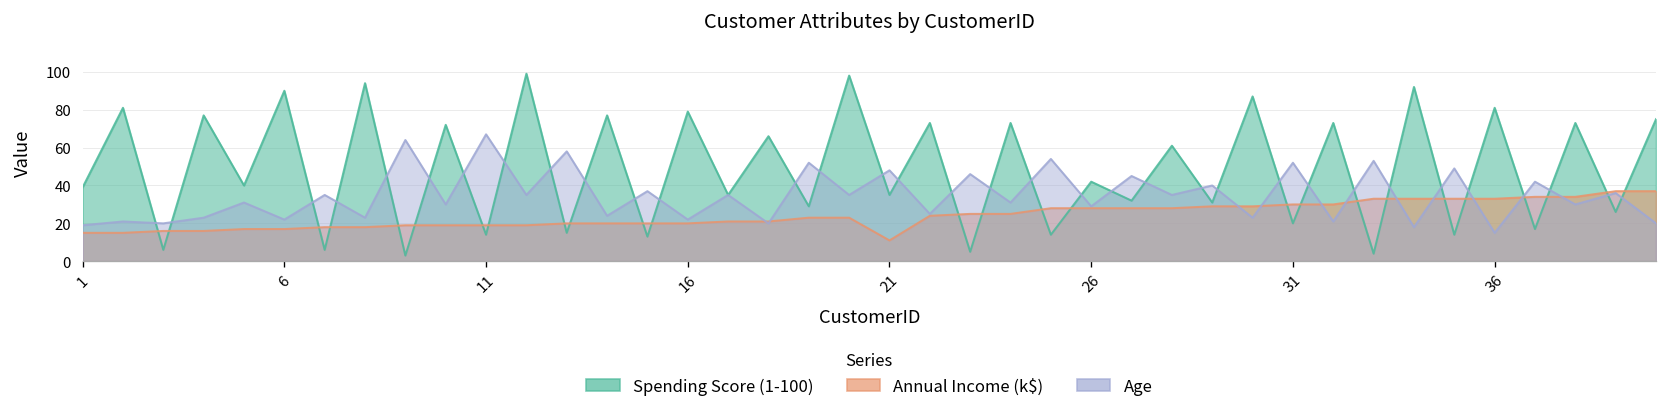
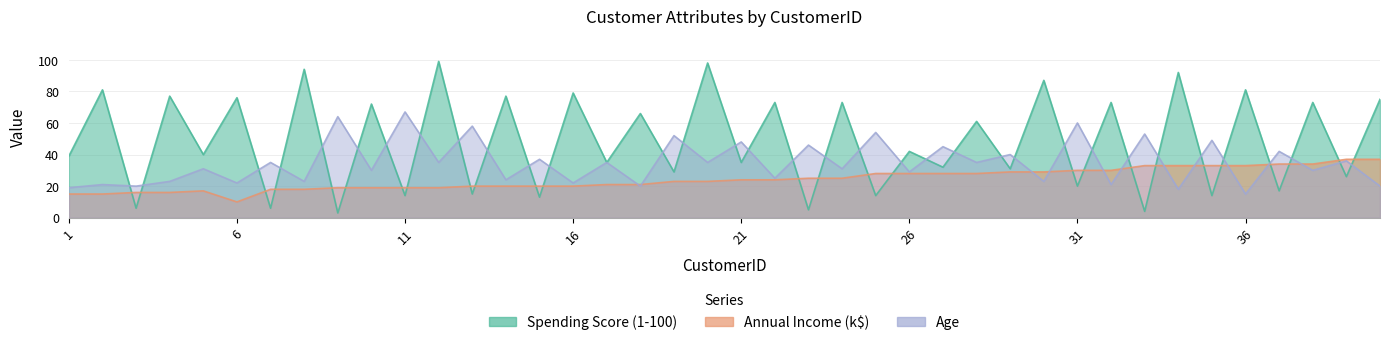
Spending Score (1-100), 6: 90 -> 76
Annual Income (k$), 6: 17 -> 10
Annual Income (k$), 21: 11 -> 24
Age, 31: 52 -> 60
